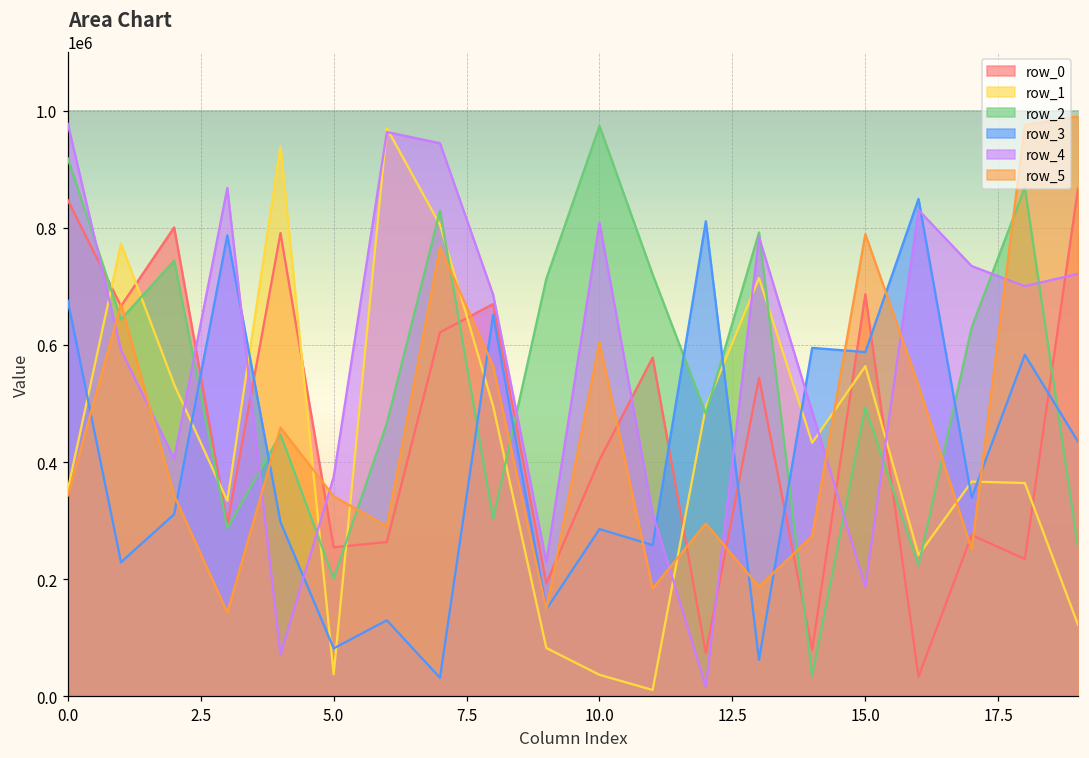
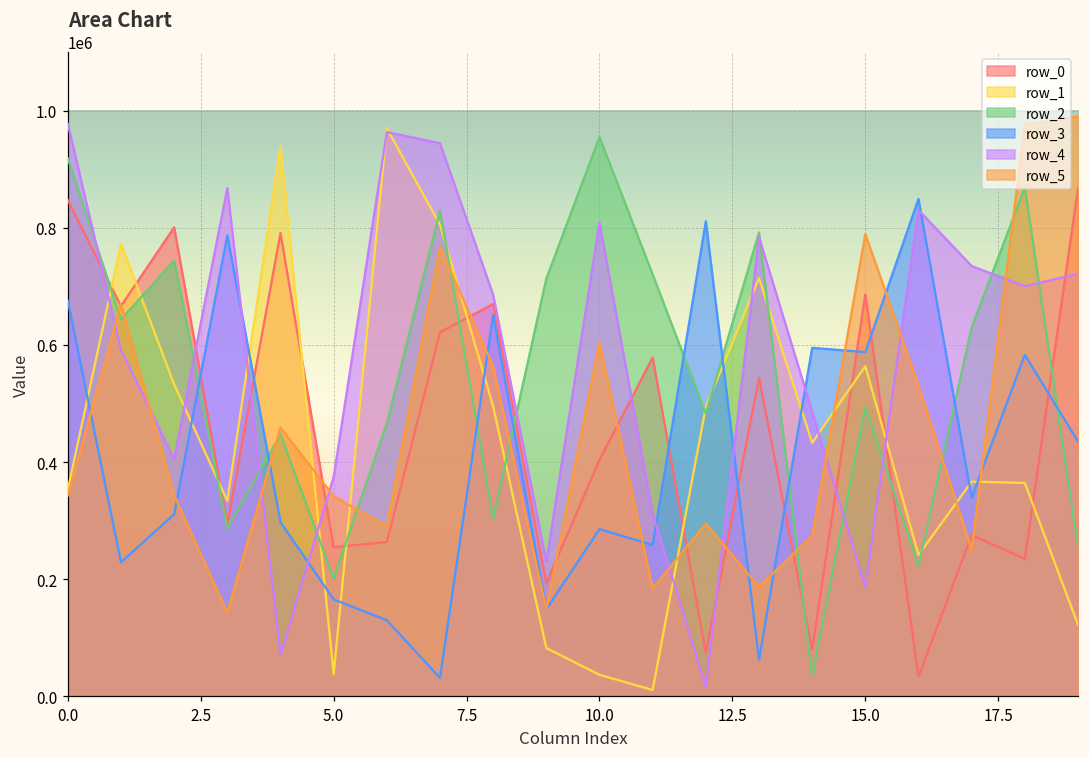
row_3, 5.0: 80000 -> 170000
row_2, 10.0: 970000 -> 960000
